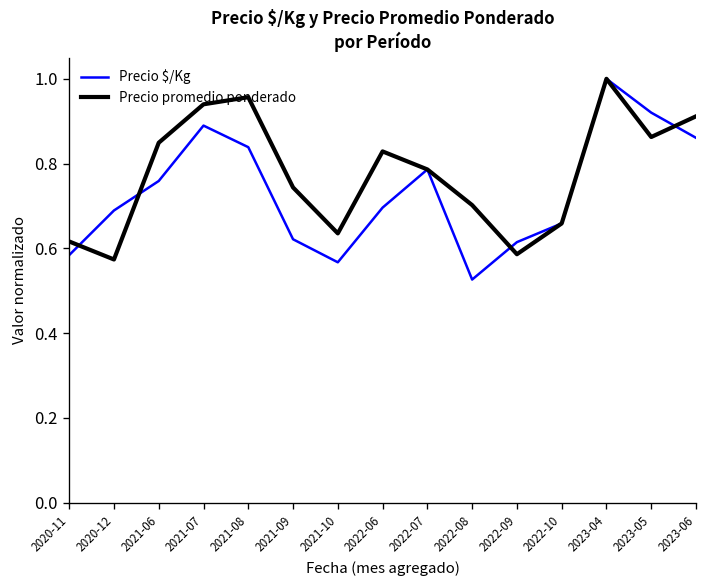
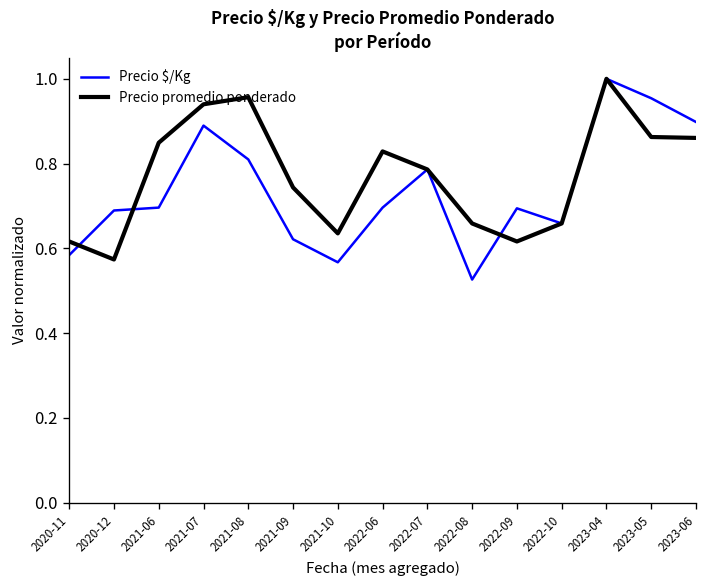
Precio $/Kg, 2021-06: 0.76 -> 0.70
Precio $/Kg, 2021-08: 0.84 -> 0.81
Precio promedio ponderado, 2022-08: 0.70 -> 0.66
Precio $/Kg, 2022-09: 0.61 -> 0.69
Precio promedio ponderado, 2022-09: 0.59 -> 0.62
Precio $/Kg, 2023-05: 0.92 -> 0.95
Precio $/Kg, 2023-06: 0.86 -> 0.90
Precio promedio ponderado, 2023-06: 0.91 -> 0.86
